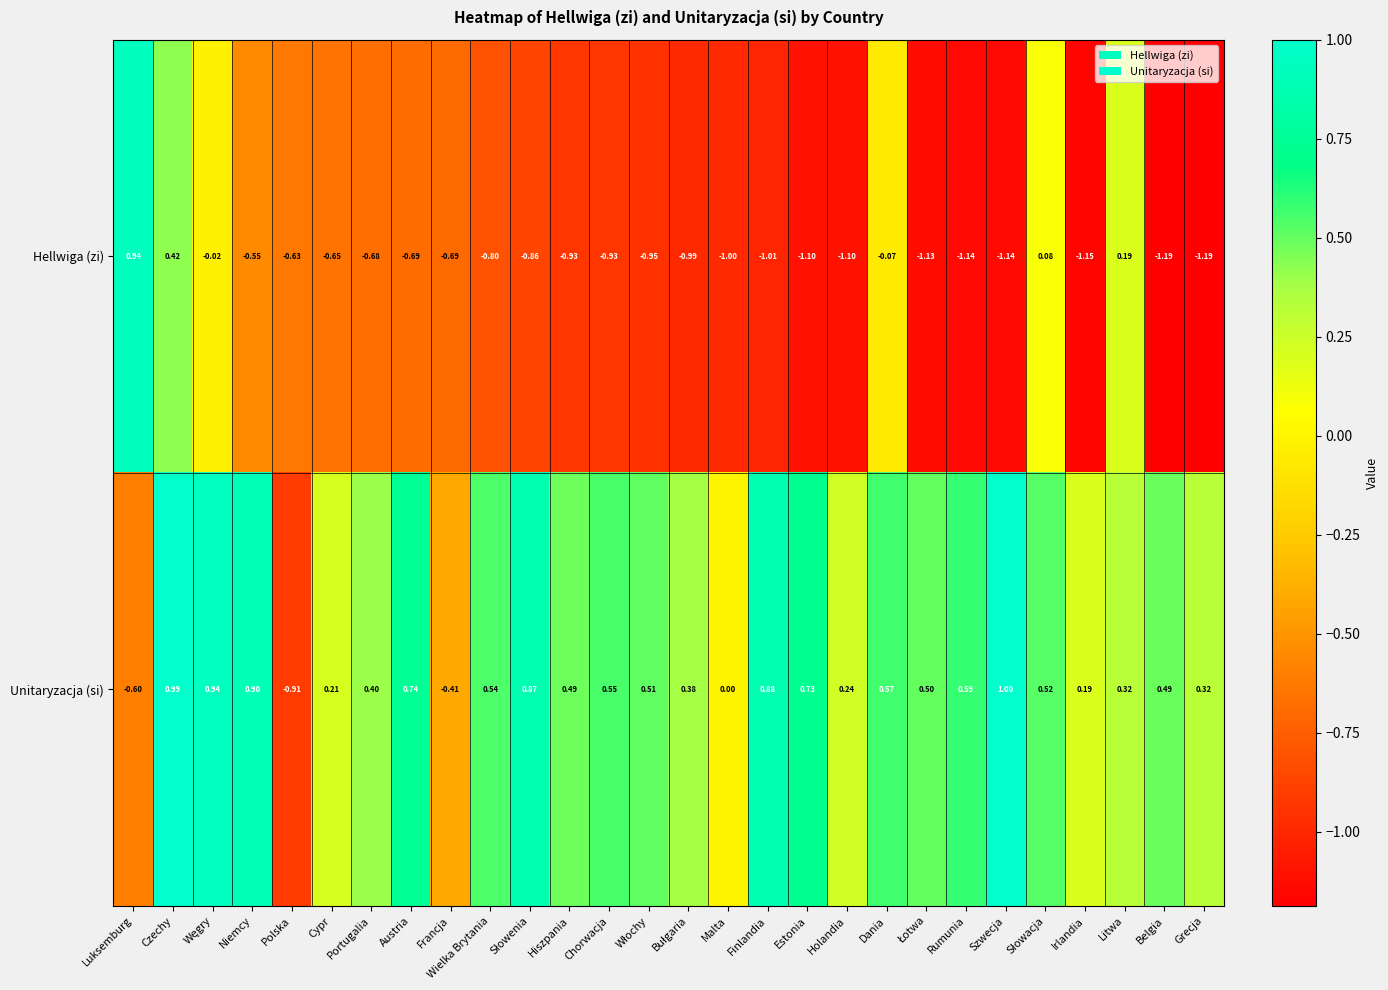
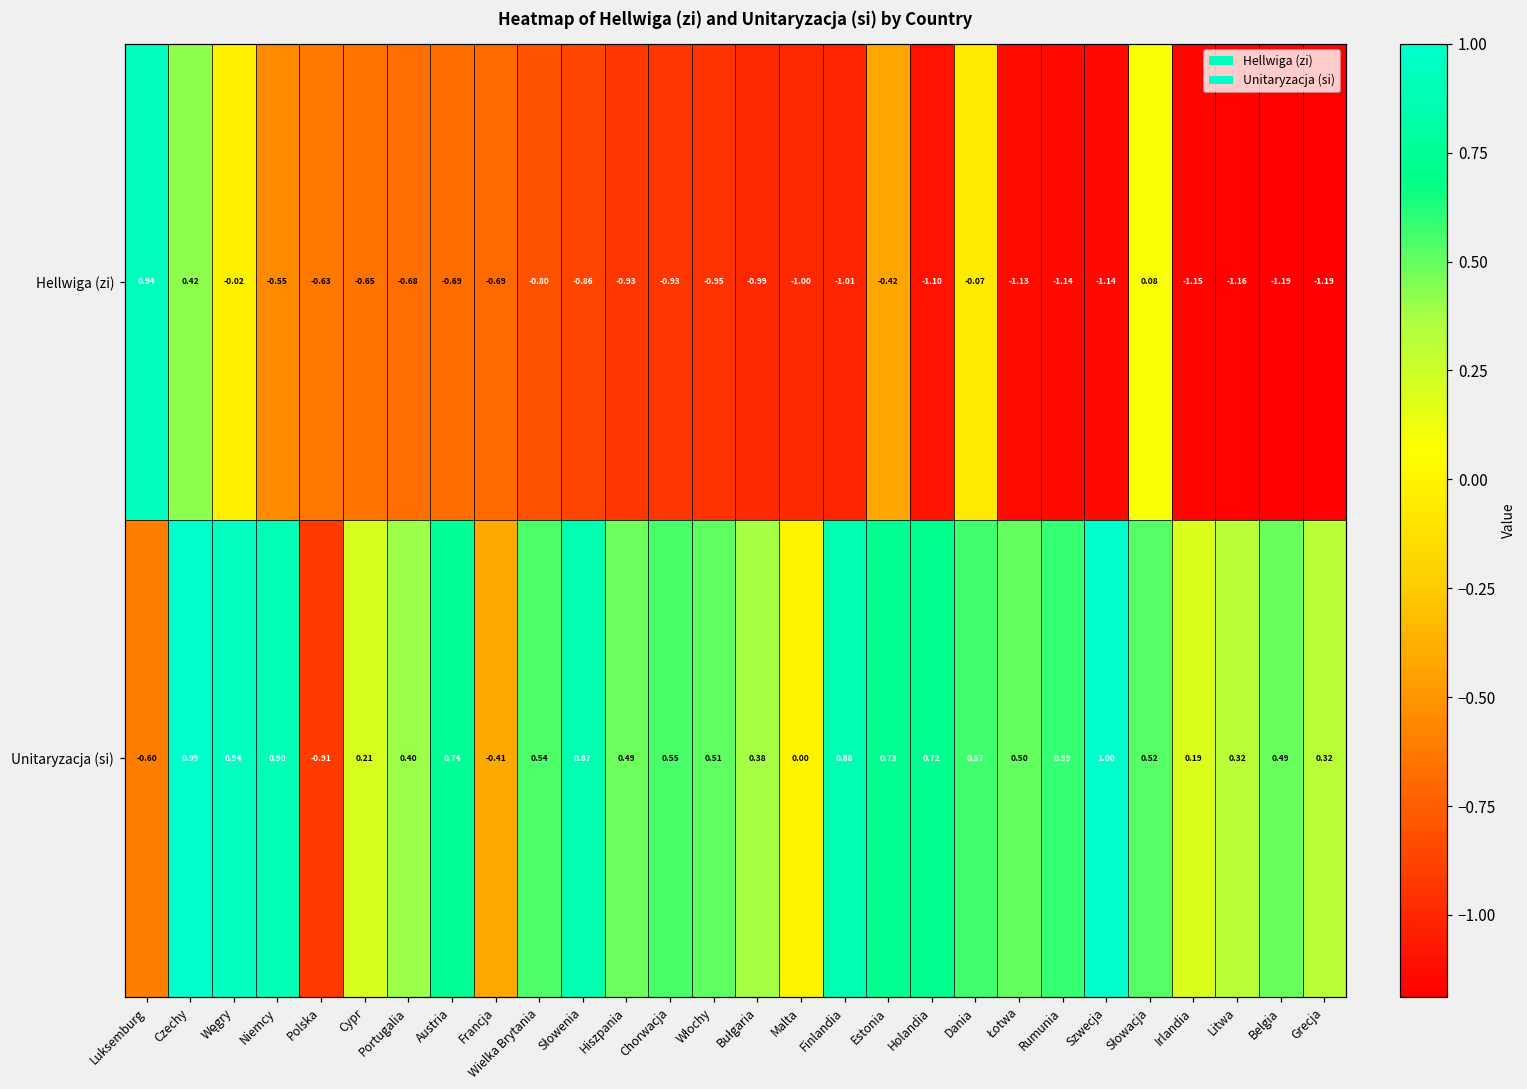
Hellwiga (zi), Estonia: -1.10 -> -0.42
Hellwiga (zi), Litwa: 0.19 -> -1.16
Unitaryzacja (si), Holandia: 0.24 -> 0.72
